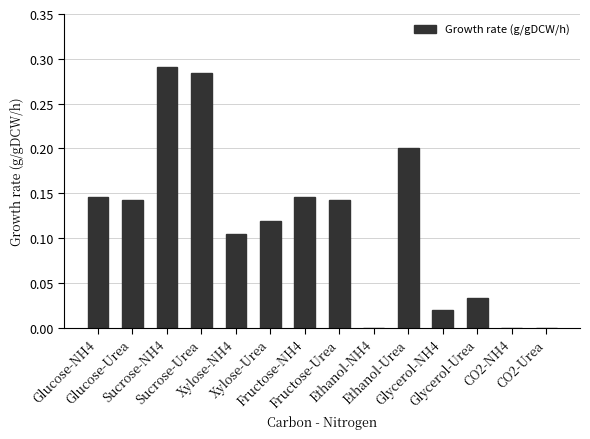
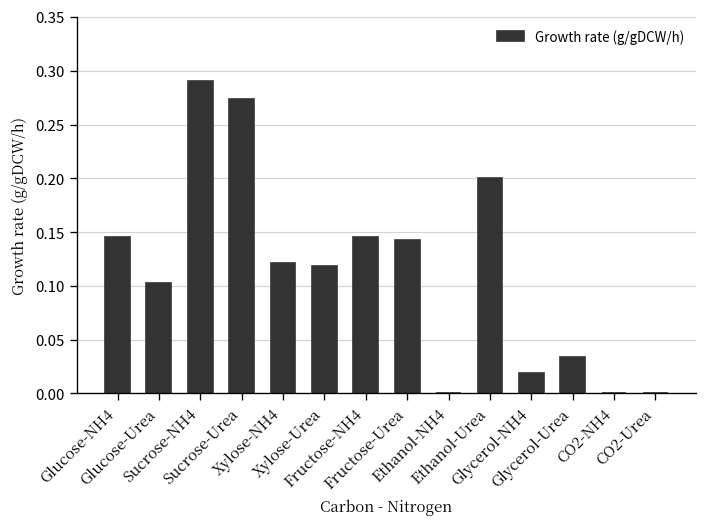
Glucose-Urea: 0.14 -> 0.10
Sucrose-Urea: 0.28 -> 0.27
Xylose-NH4: 0.10 -> 0.12
